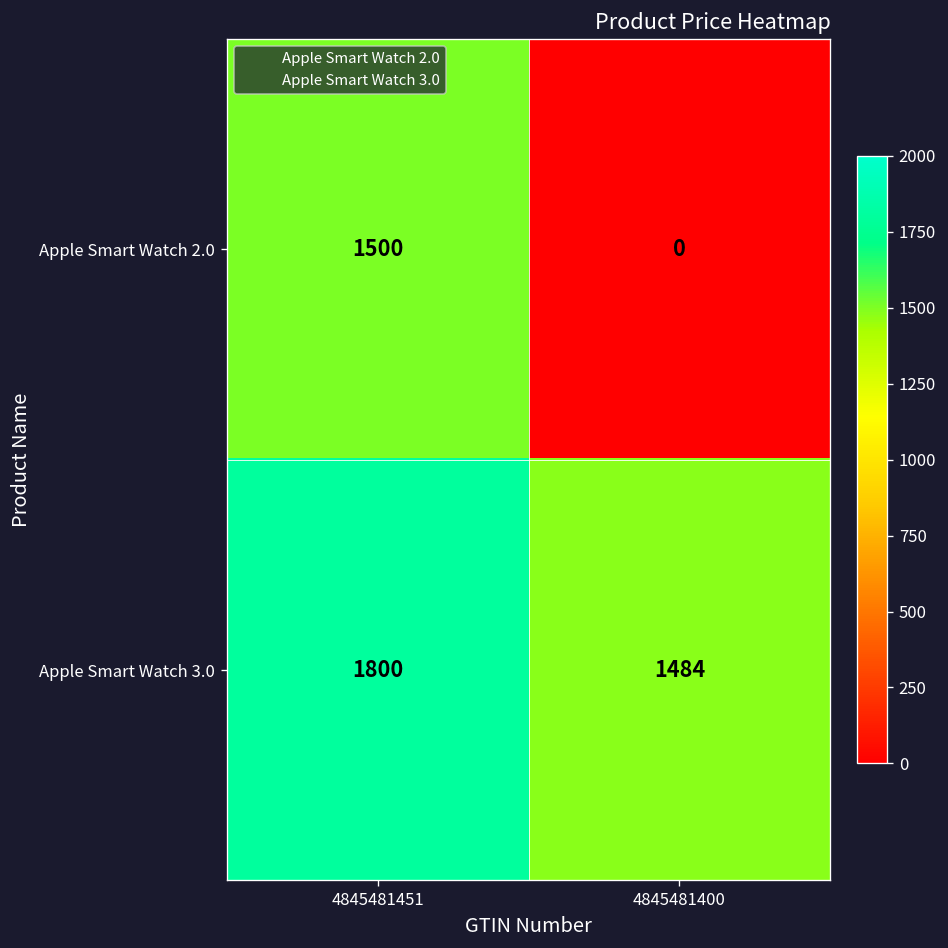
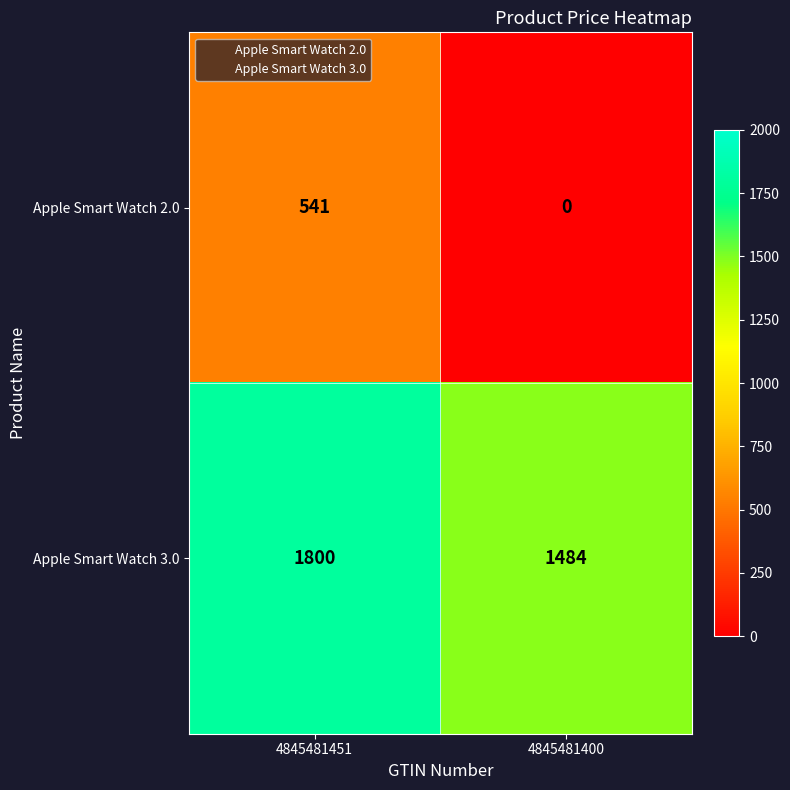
Apple Smart Watch 2.0, 4845481451: 1500 -> 541
